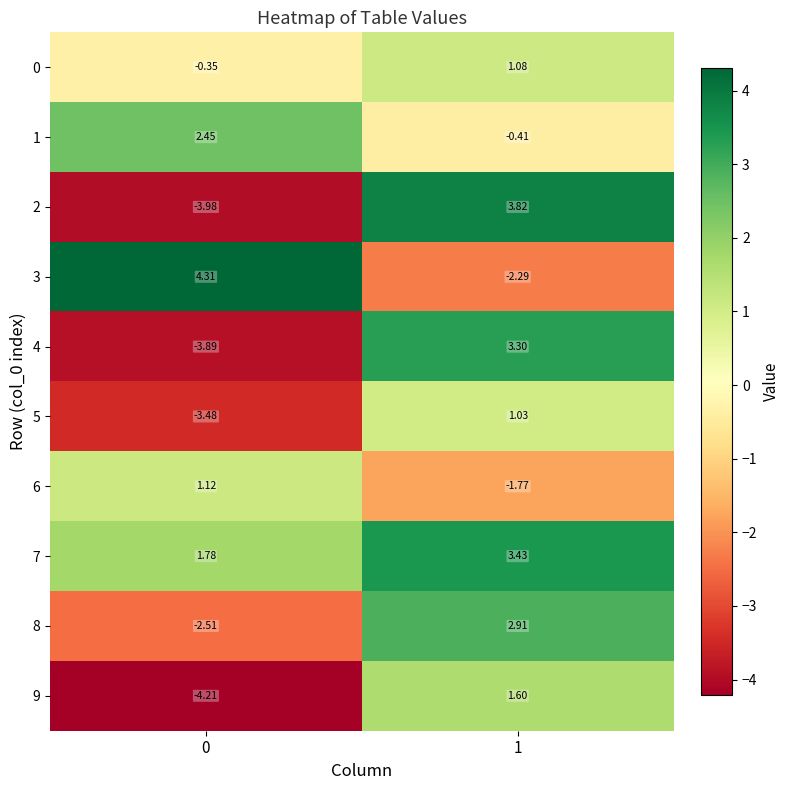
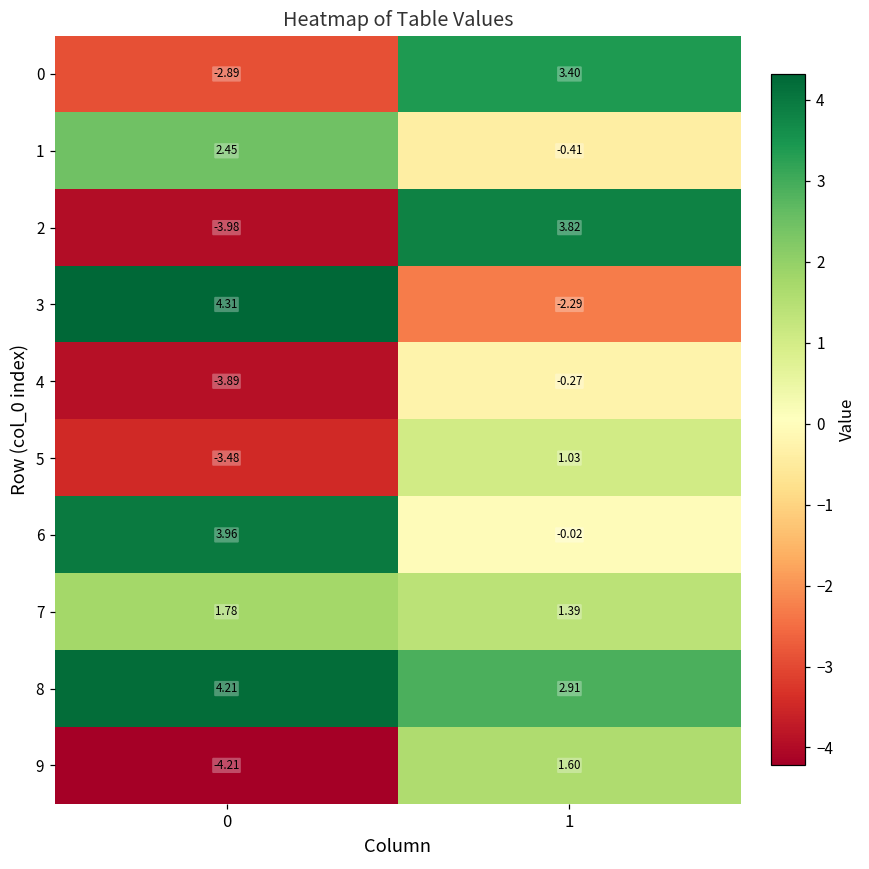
0, 0: -0.35 -> -2.89
0, 1: 1.08 -> 3.40
4, 1: 3.30 -> -0.27
6, 0: 1.12 -> 3.96
6, 1: -1.77 -> -0.02
7, 1: 3.43 -> 1.39
8, 0: -2.51 -> 4.21
